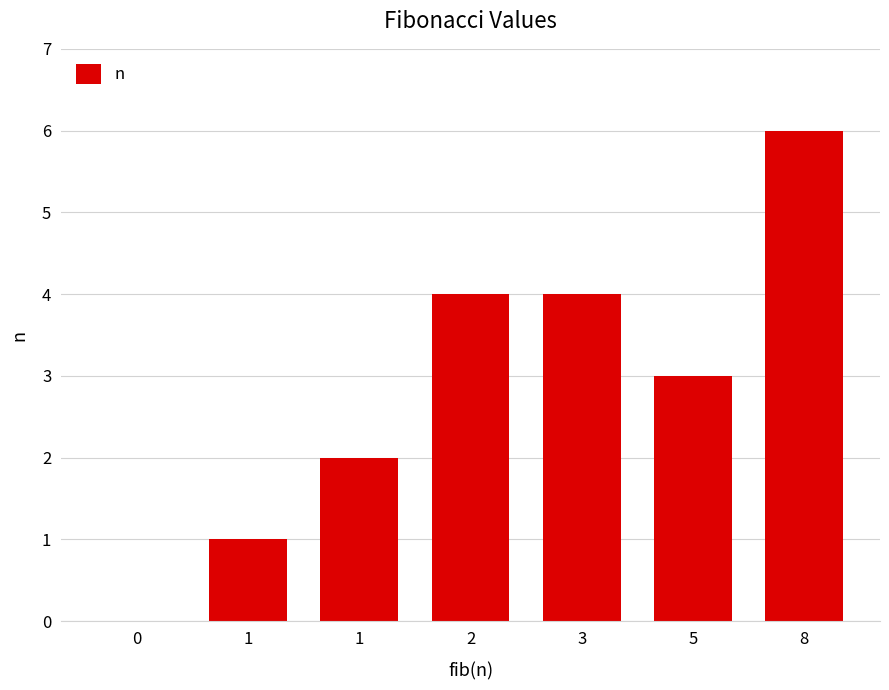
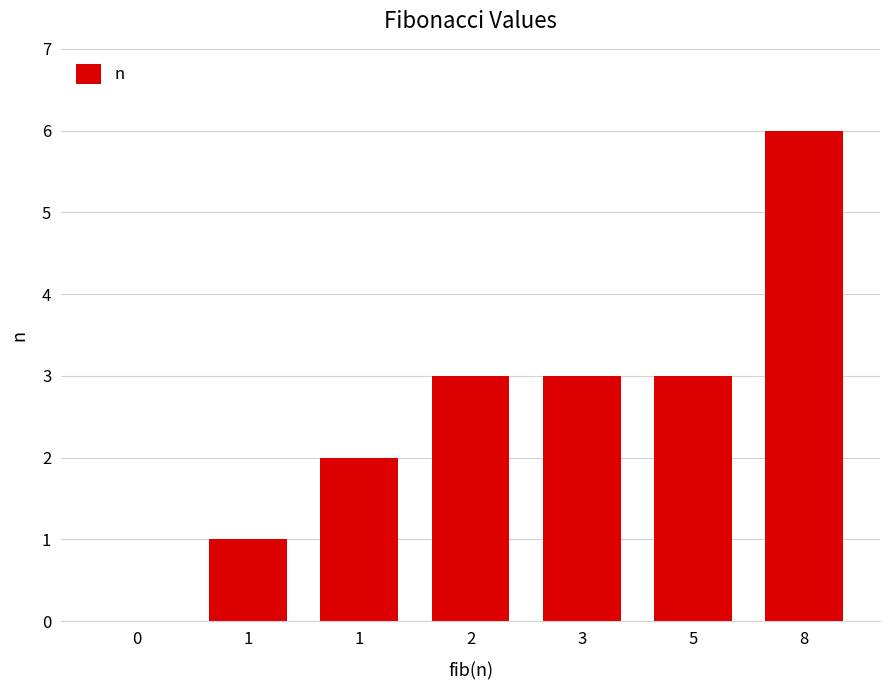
2: 4 -> 3
3: 4 -> 3
